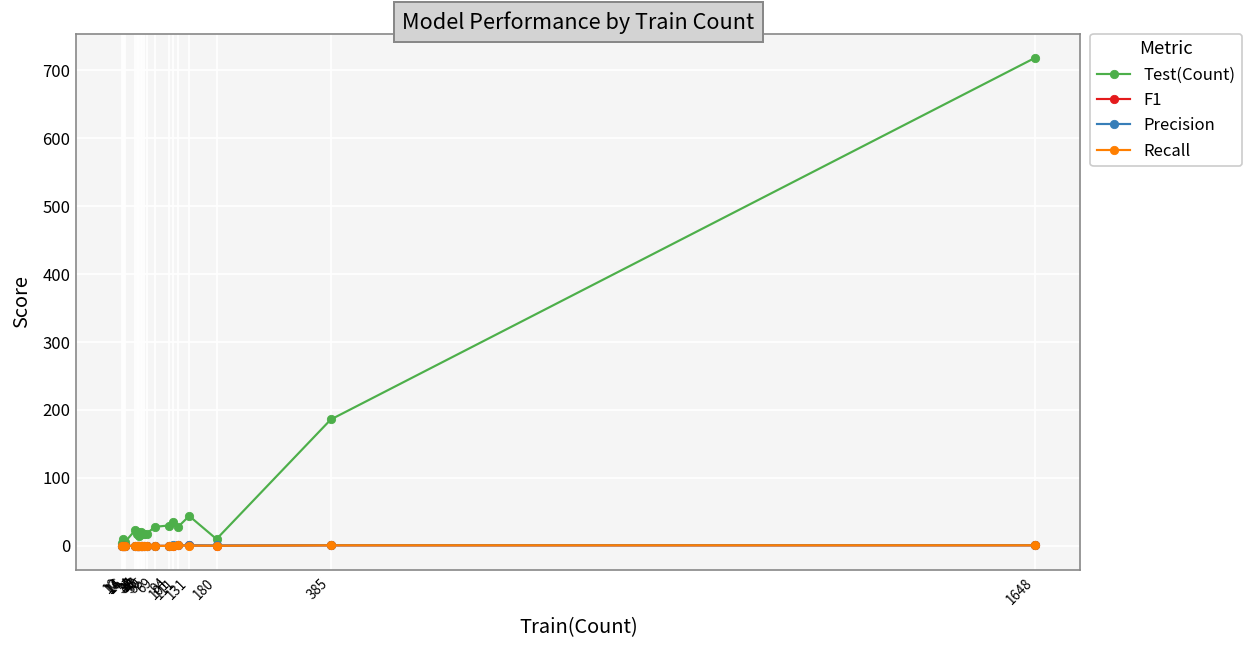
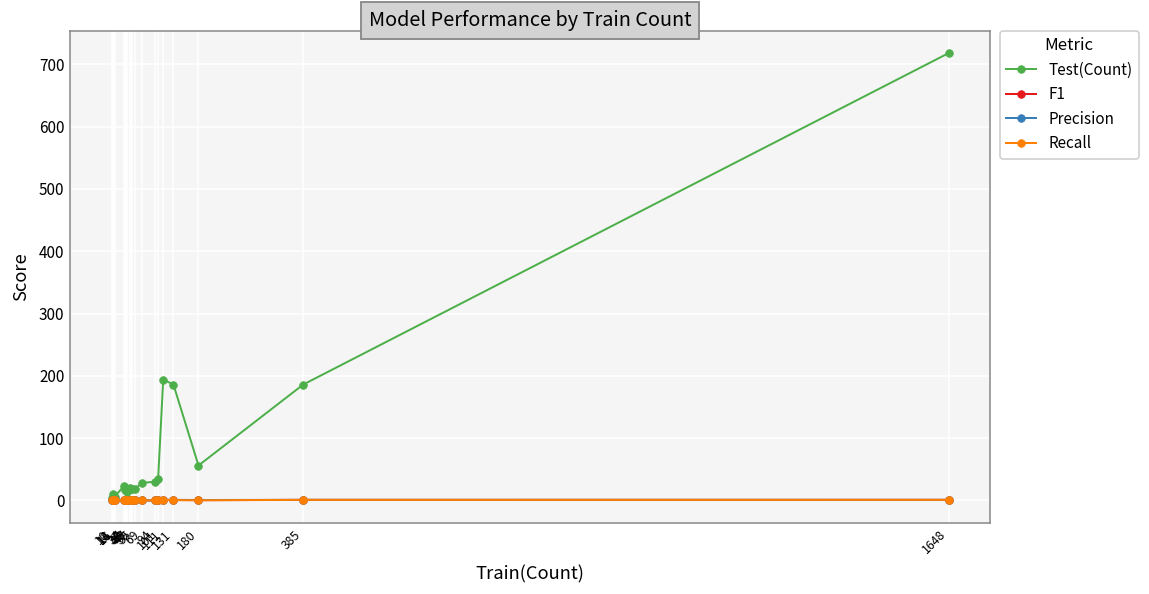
Test(Count), 111: 30 -> 190
Test(Count), 131: 40 -> 190
Test(Count), 180: 10 -> 60
